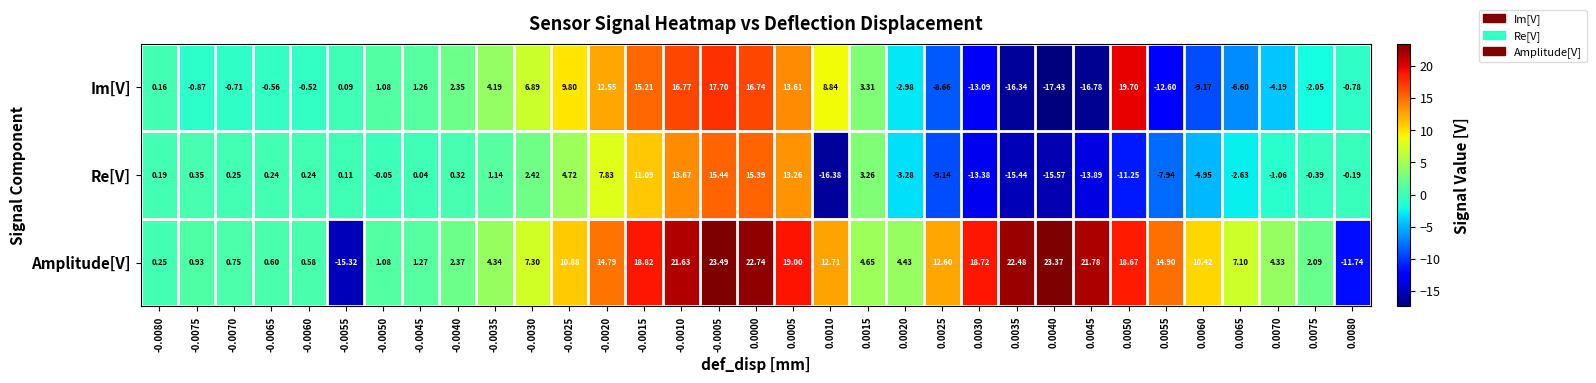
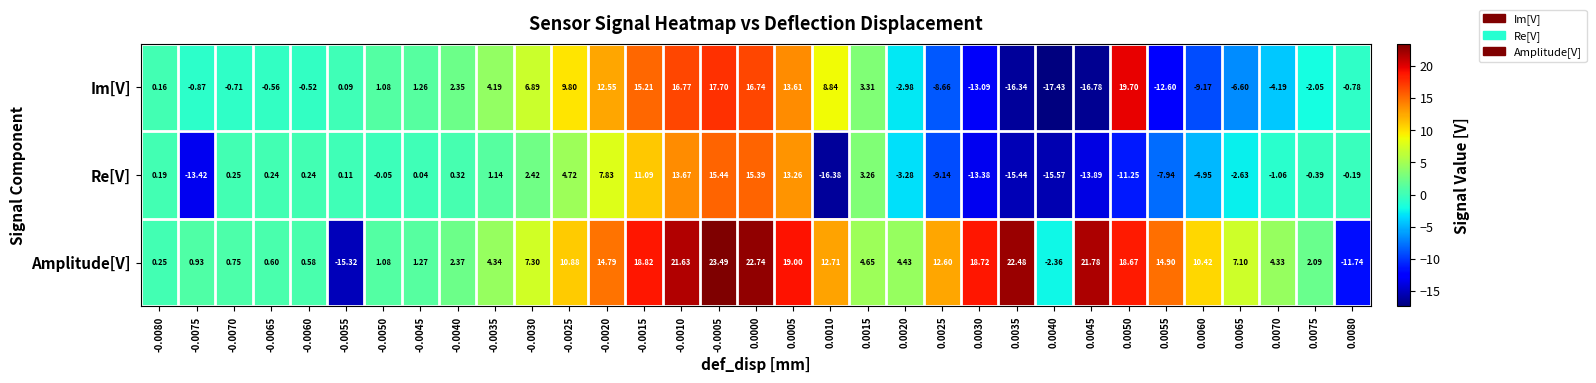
Re[V], -0.0075: 0.35 -> -13.42
Amplitude[V], 0.0040: 23.37 -> -2.36
